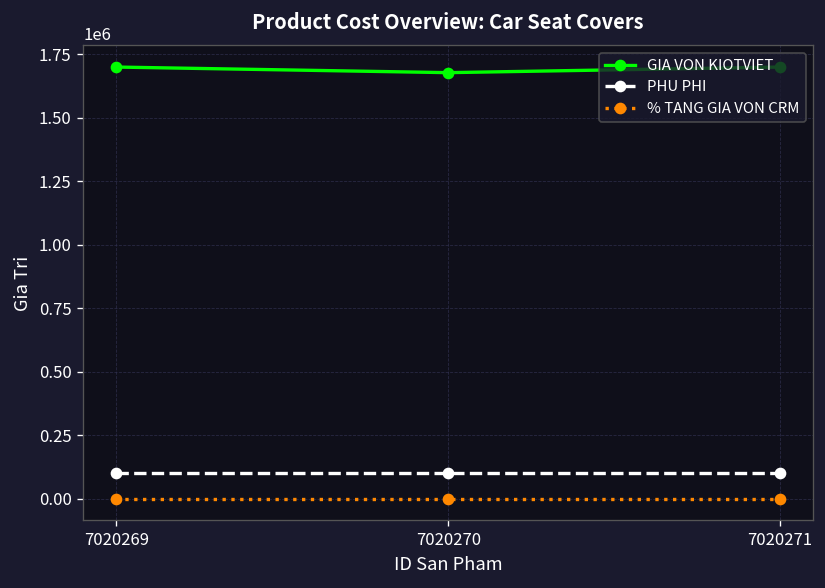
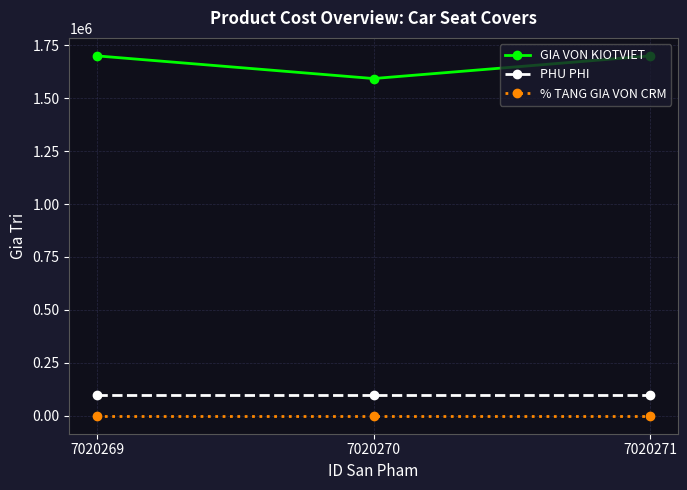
GIA VON KIOTVIET, 7020270: 1680000 -> 1590000
